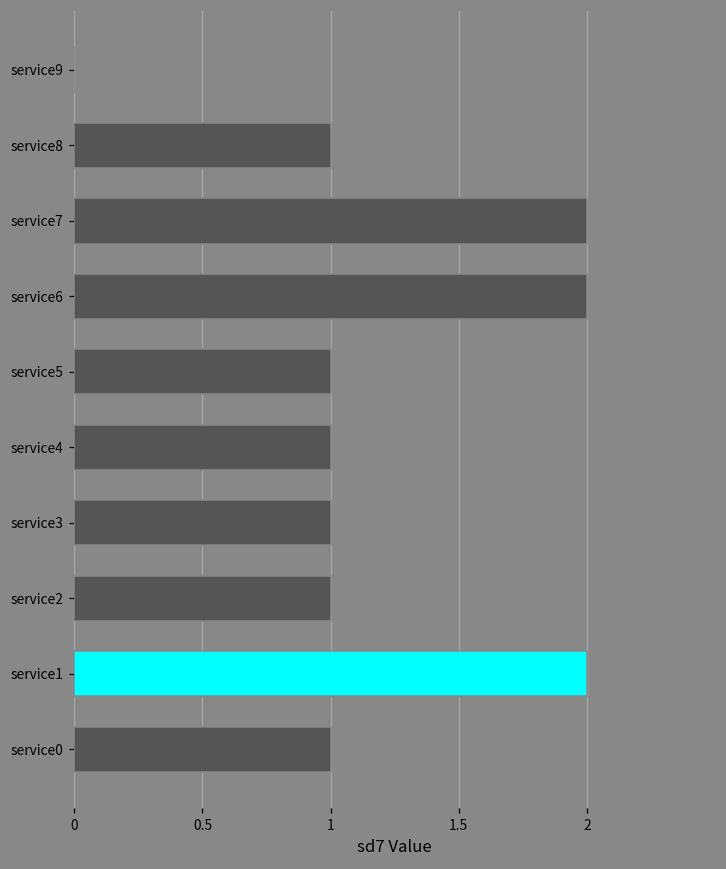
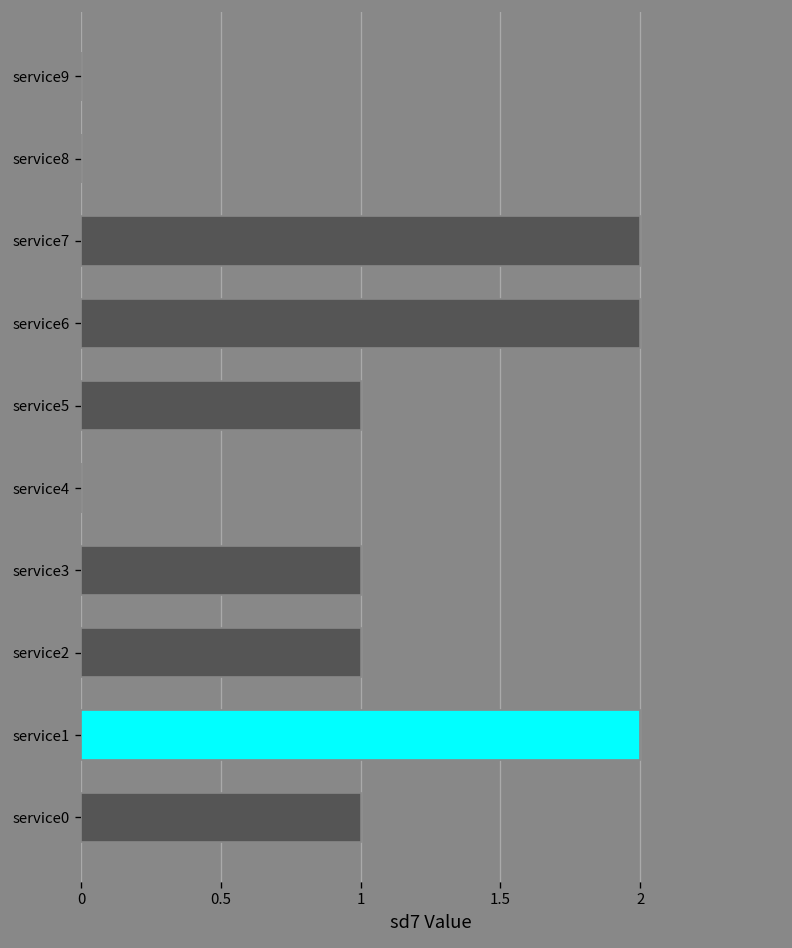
service8: 1 -> 0
service4: 1 -> 0
